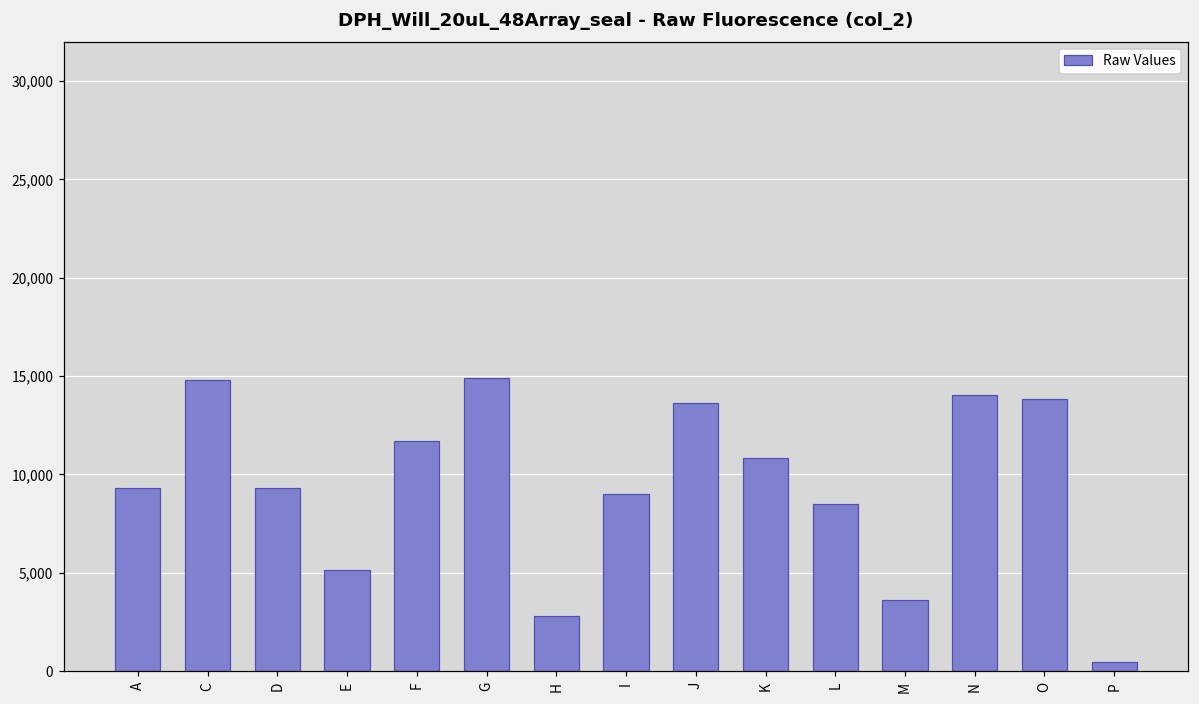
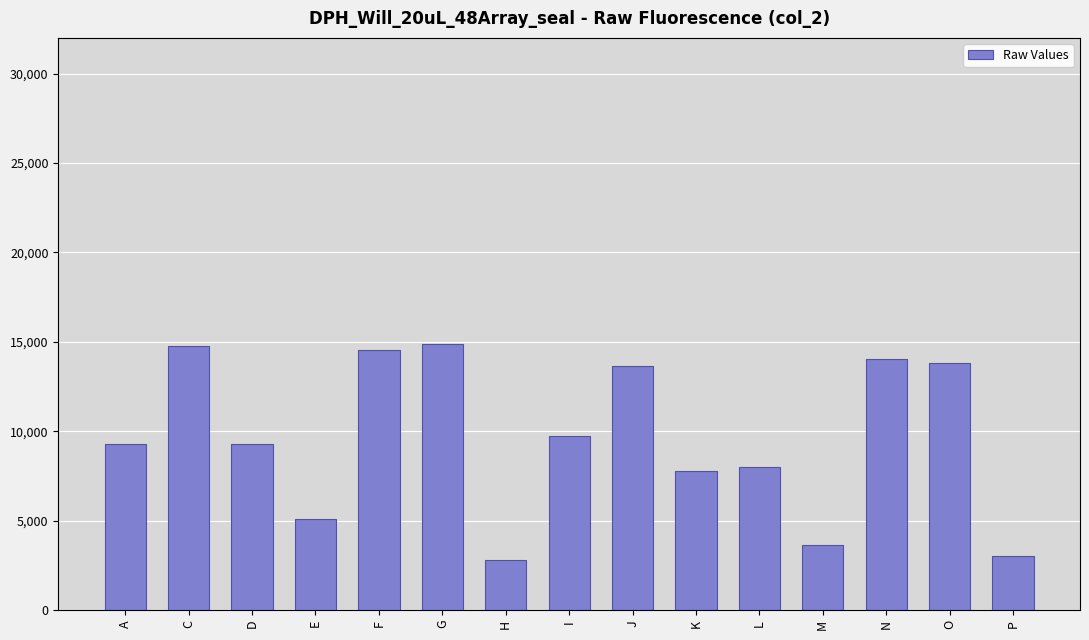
F: 11,700 -> 14,500
I: 9,000 -> 9,800
K: 10,800 -> 7,800
L: 8,500 -> 8,000
P: 500 -> 3,000
